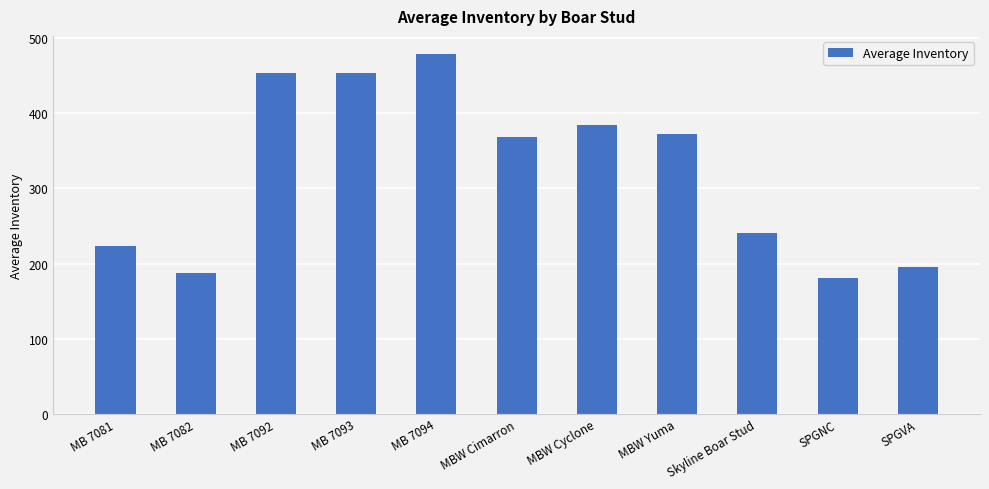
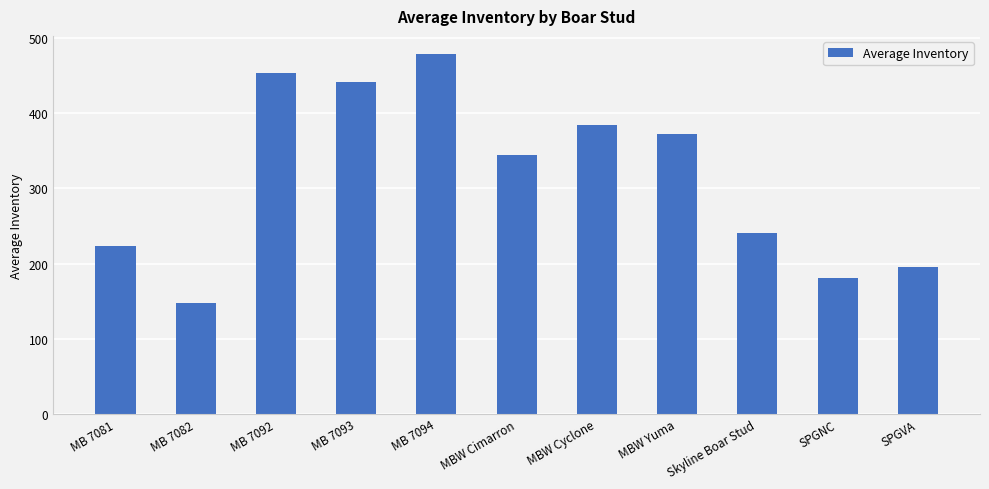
MB 7082: 190 -> 150
MB 7093: 450 -> 440
MBW Cimarron: 370 -> 340
